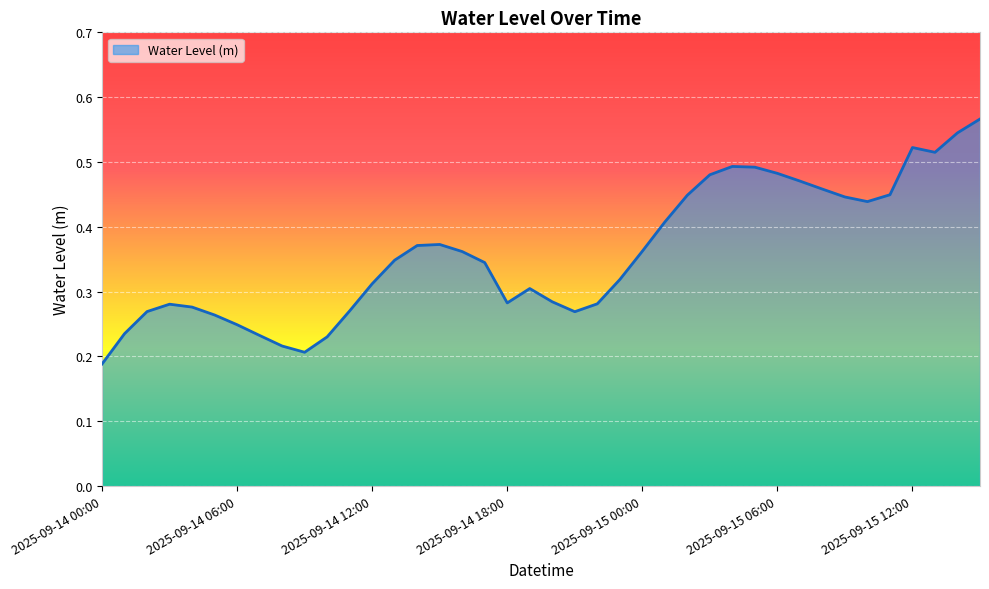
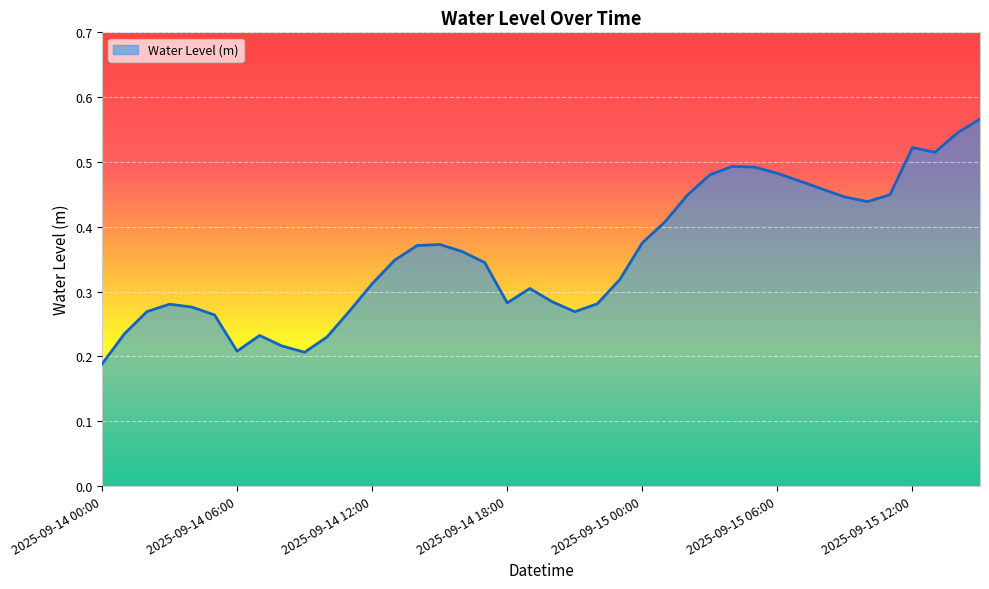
2025-09-14 06:00: 0.25 -> 0.21
2025-09-15 00:00: 0.36 -> 0.38
